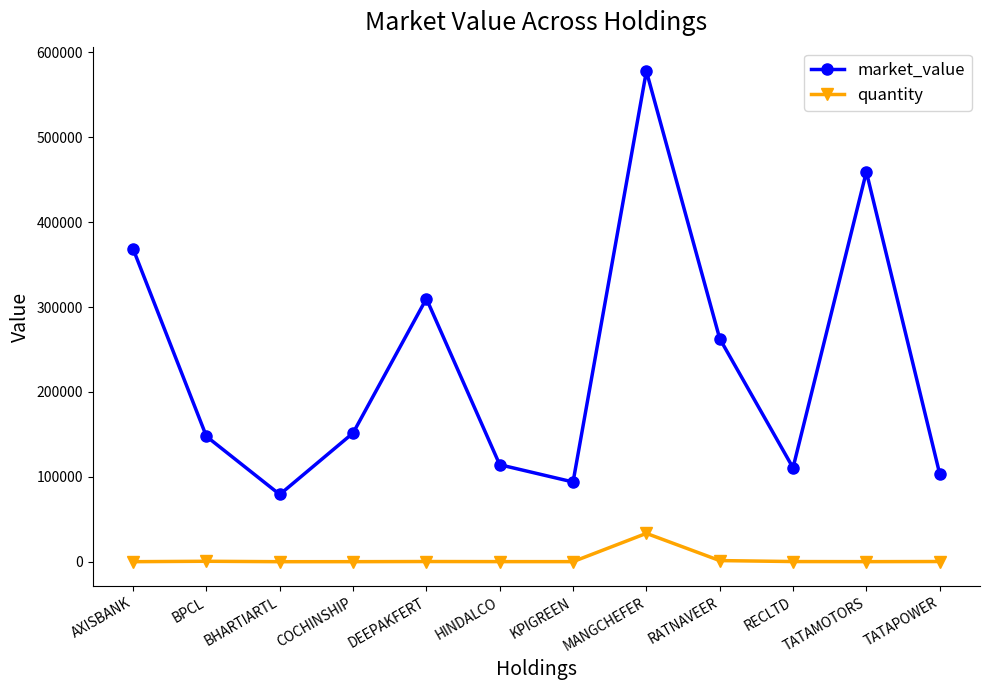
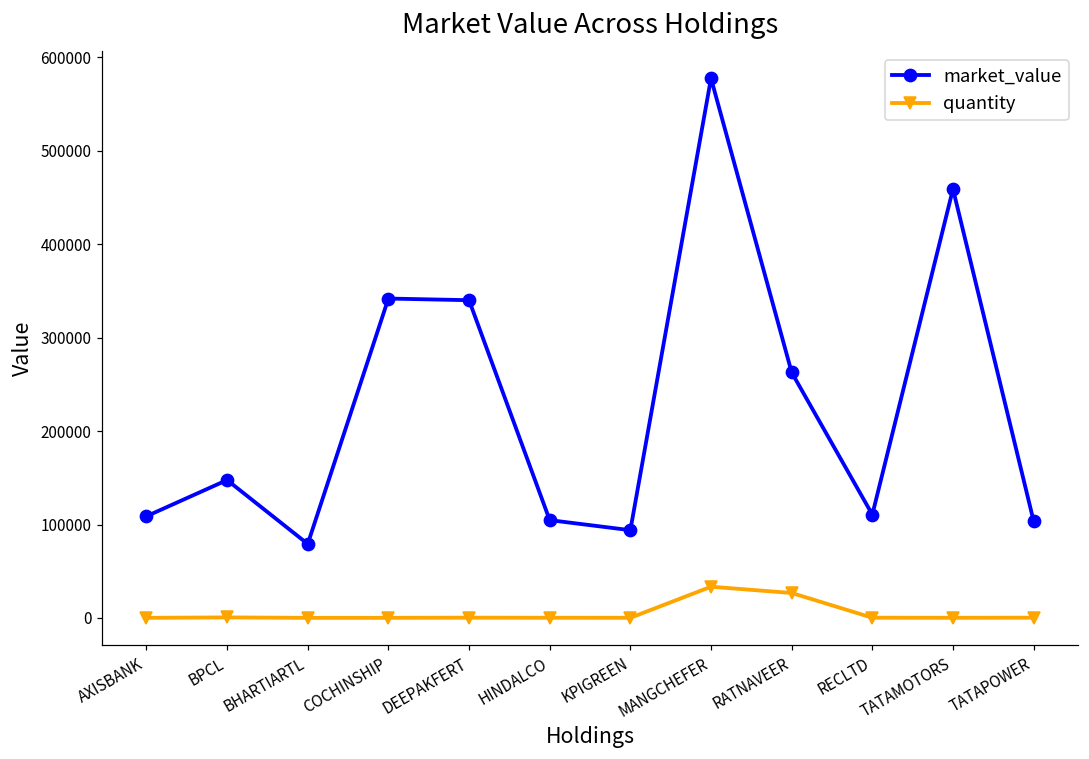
market_value, AXISBANK: 370000 -> 110000
market_value, COCHINSHIP: 150000 -> 340000
market_value, DEEPAKFERT: 310000 -> 340000
market_value, HINDALCO: 110000 -> 100000
quantity, RATNAVEER: 0 -> 30000
